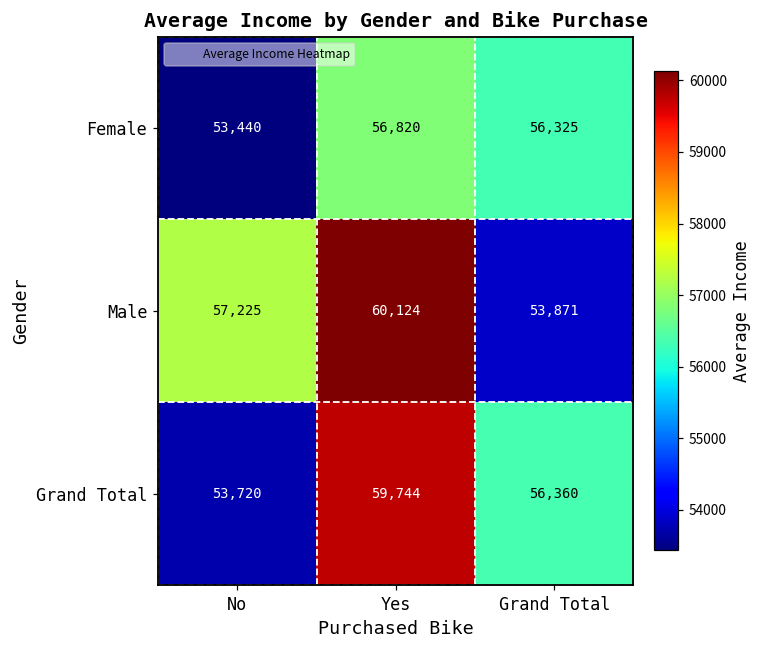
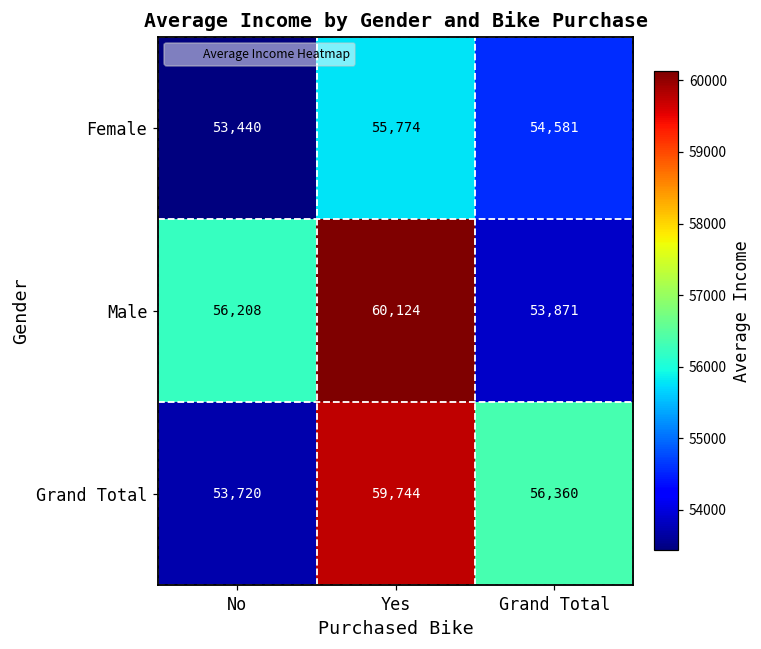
Female, Yes: 56,820 -> 55,774
Female, Grand Total: 56,325 -> 54,581
Male, No: 57,225 -> 56,208
